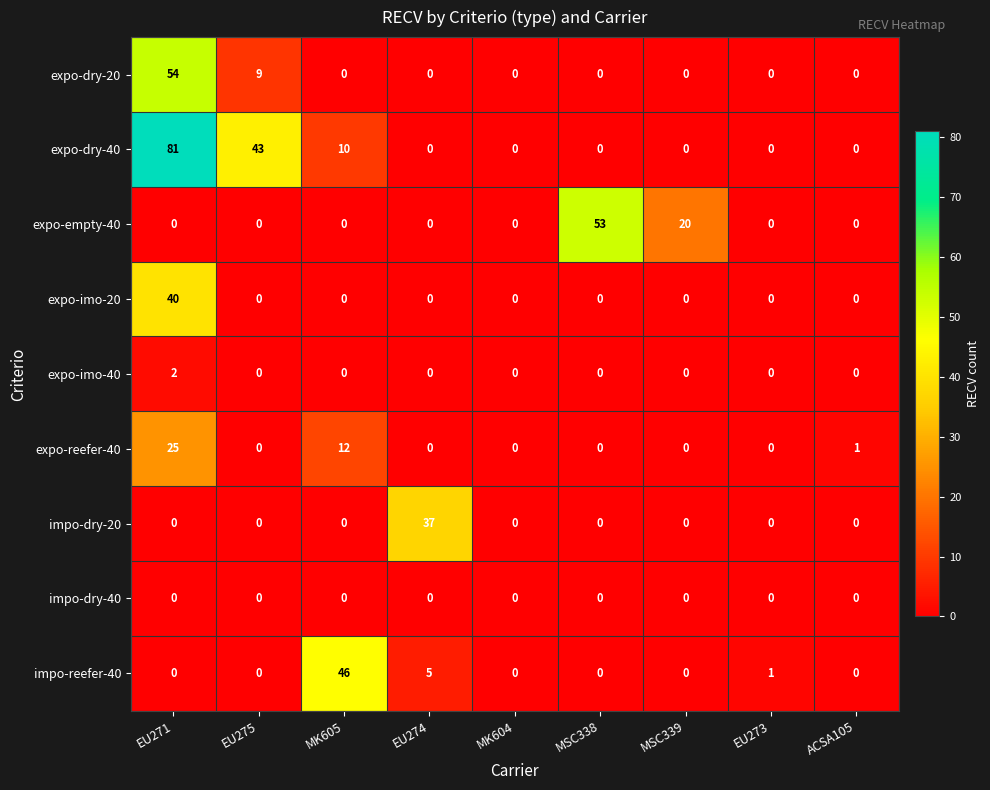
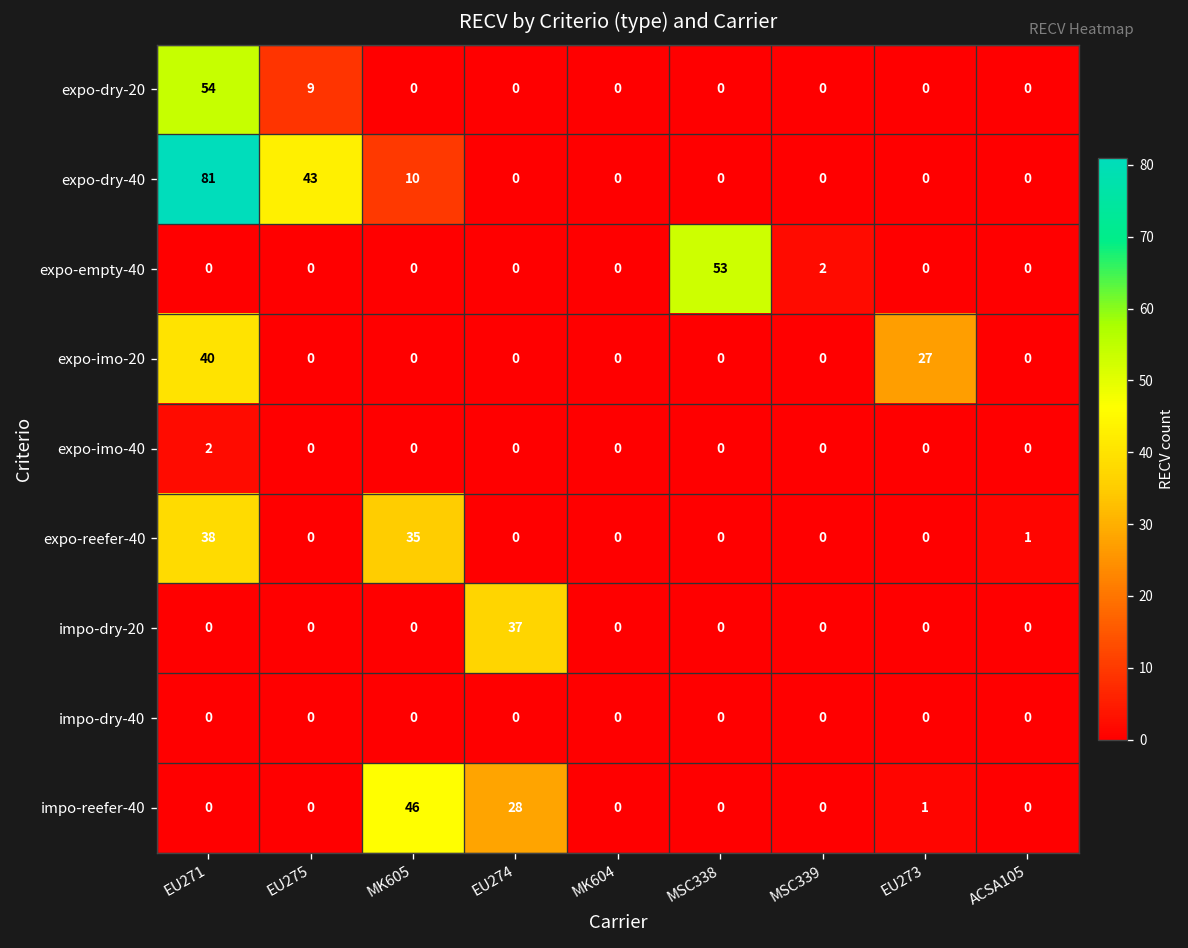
expo-empty-40, MSC339: 20 -> 2
expo-imo-20, EU273: 0 -> 27
expo-reefer-40, EU271: 25 -> 38
expo-reefer-40, MK605: 12 -> 35
impo-reefer-40, EU274: 5 -> 28
